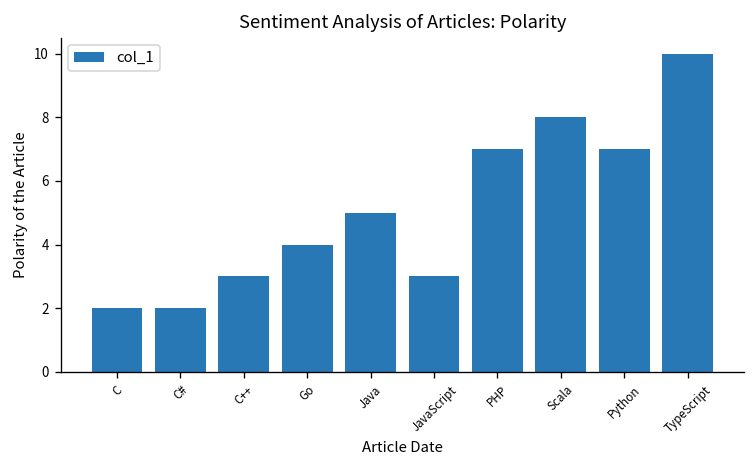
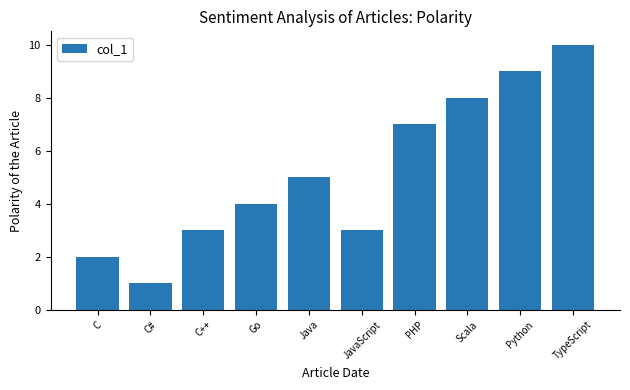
C#: 2 -> 1
Python: 7 -> 9
